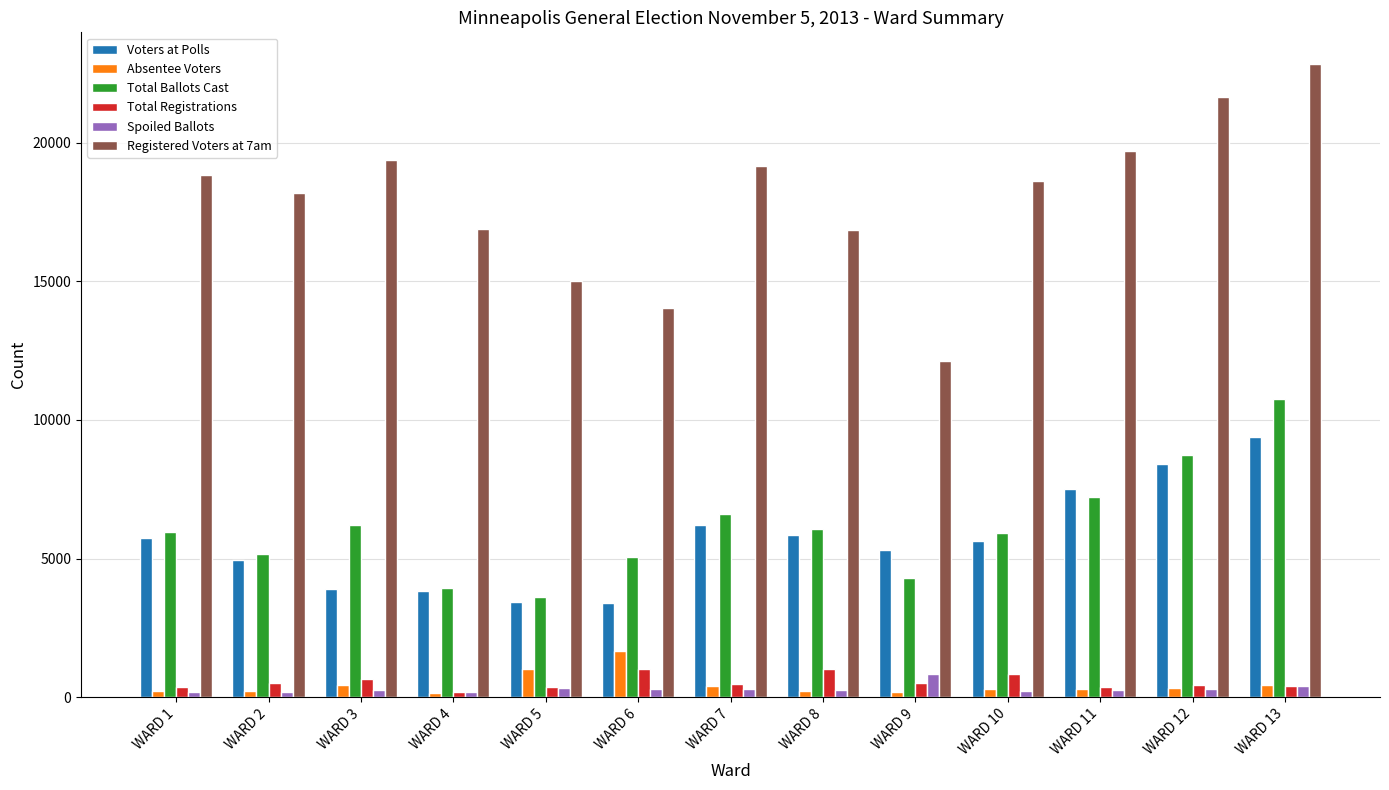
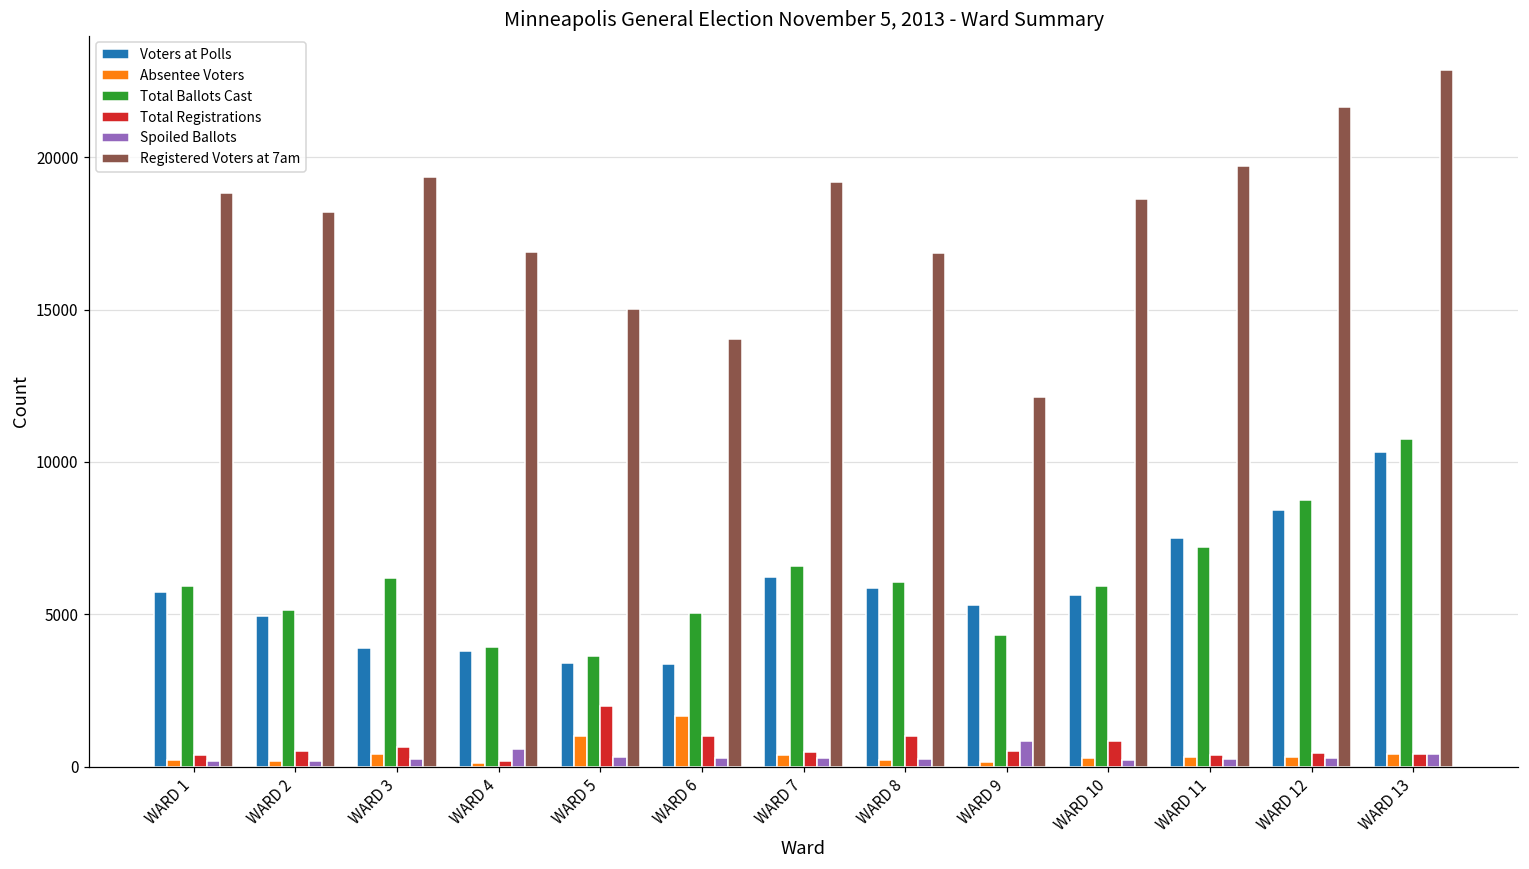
Spoiled Ballots, WARD 4: 200 -> 600
Total Registrations, WARD 5: 400 -> 2000
Voters at Polls, WARD 13: 9400 -> 10300
